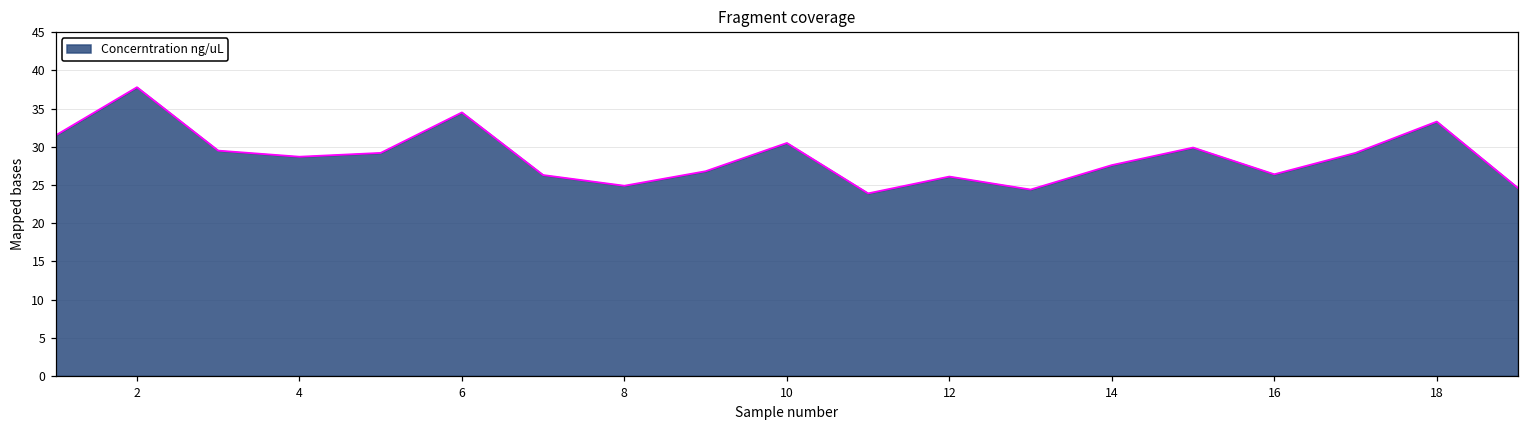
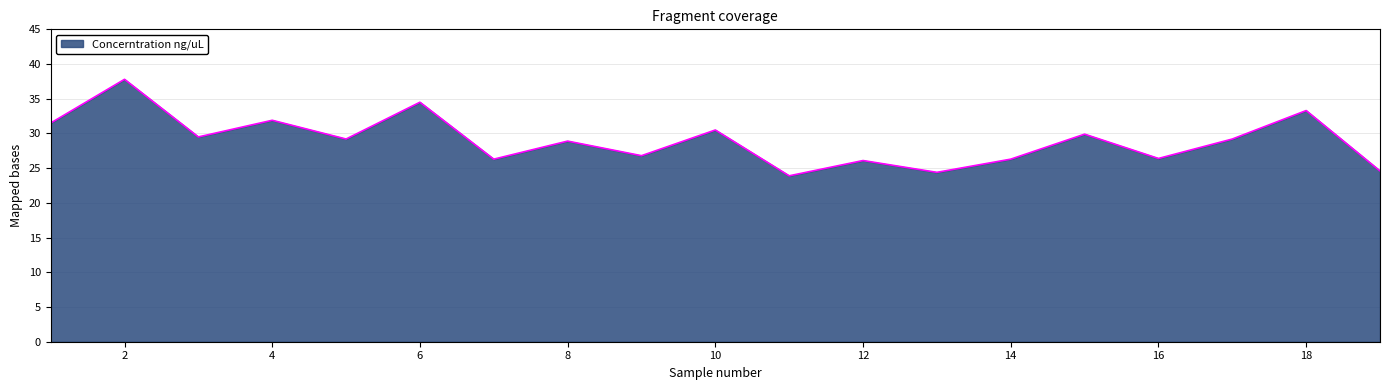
4: 29 -> 32
8: 25 -> 29
14: 28 -> 26
